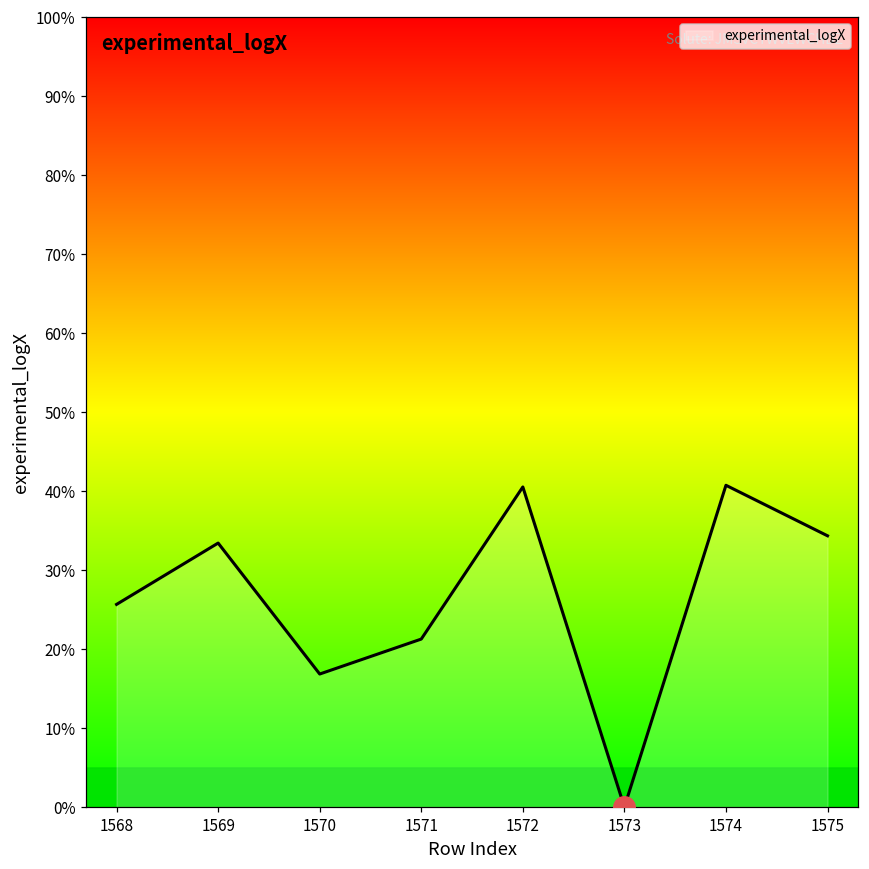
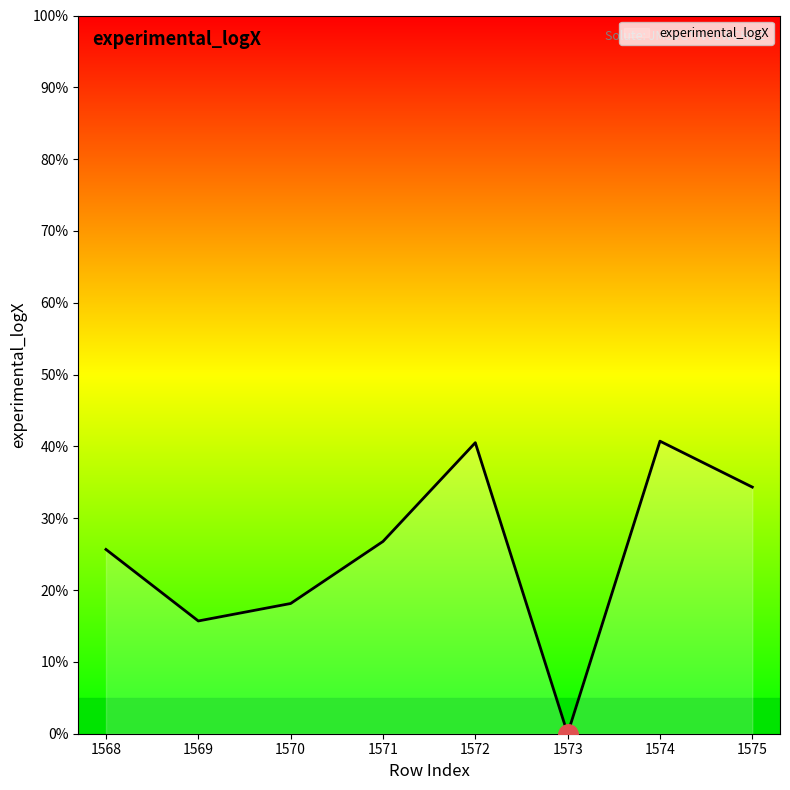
experimental_logX, 1569: 33% -> 16%
experimental_logX, 1570: 17% -> 18%
experimental_logX, 1571: 21% -> 27%
